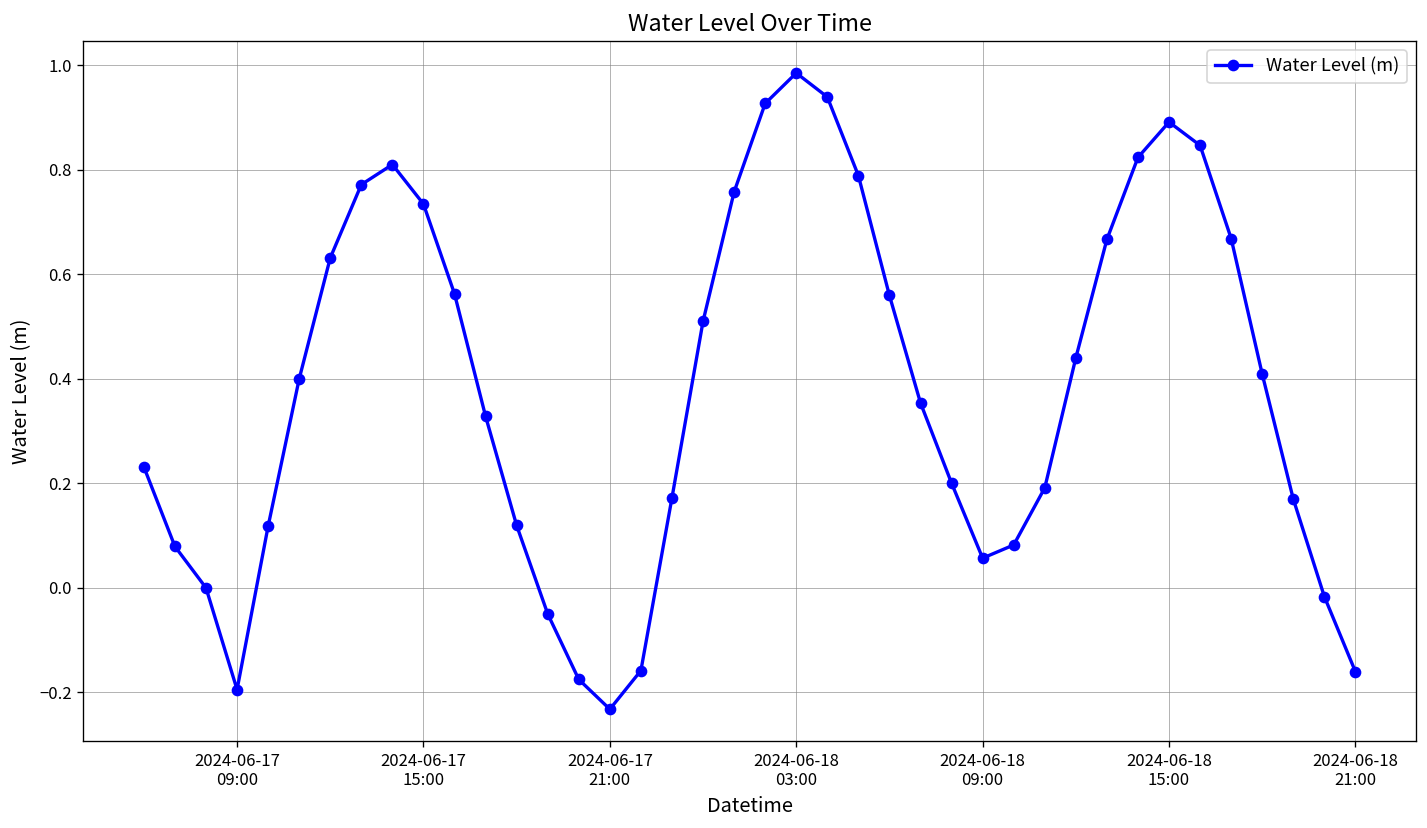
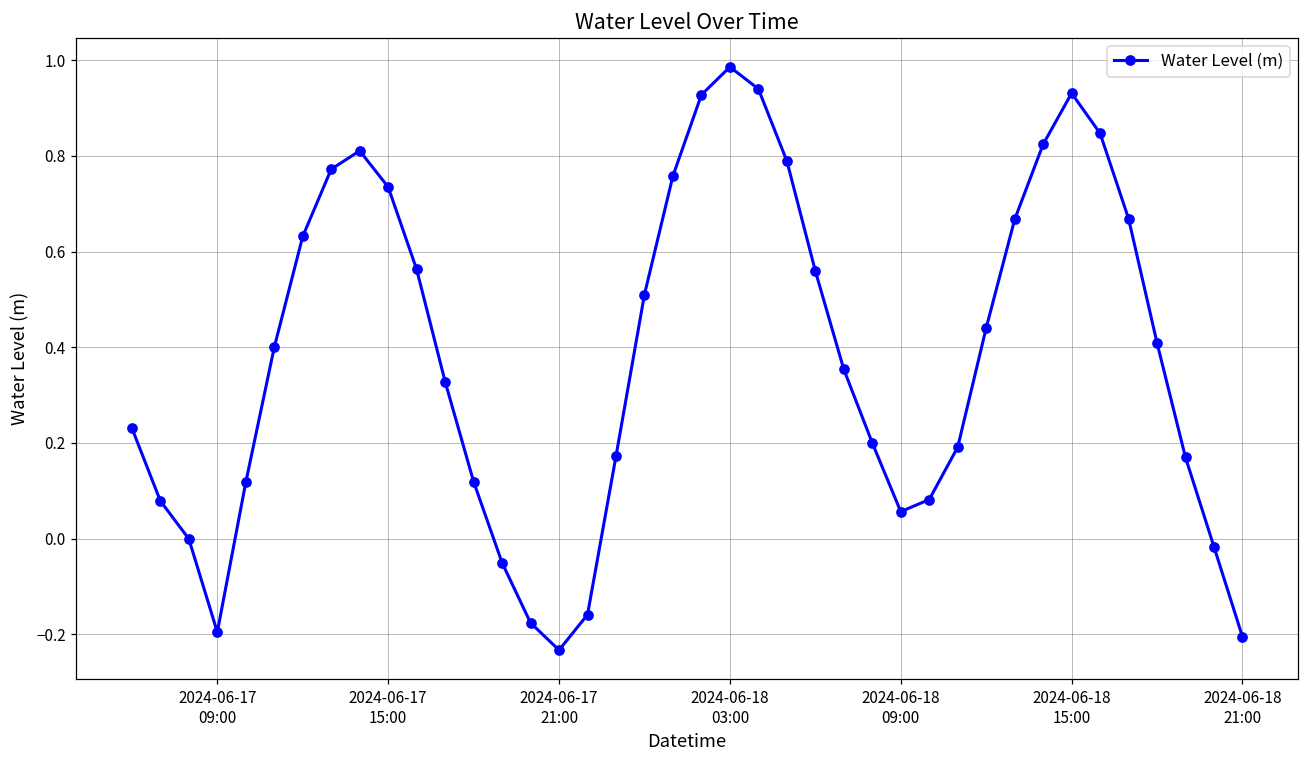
2024-06-18 15:00: 0.89 -> 0.93
2024-06-18 21:00: -0.16 -> -0.20
